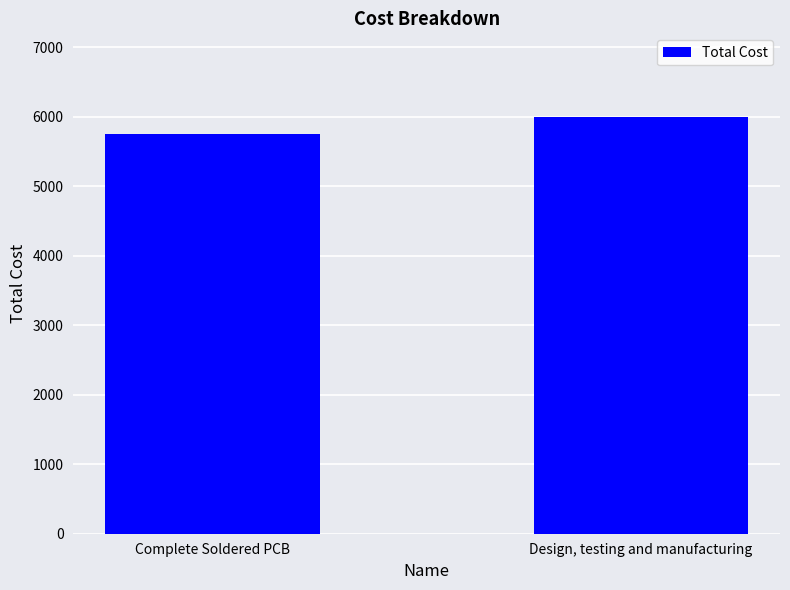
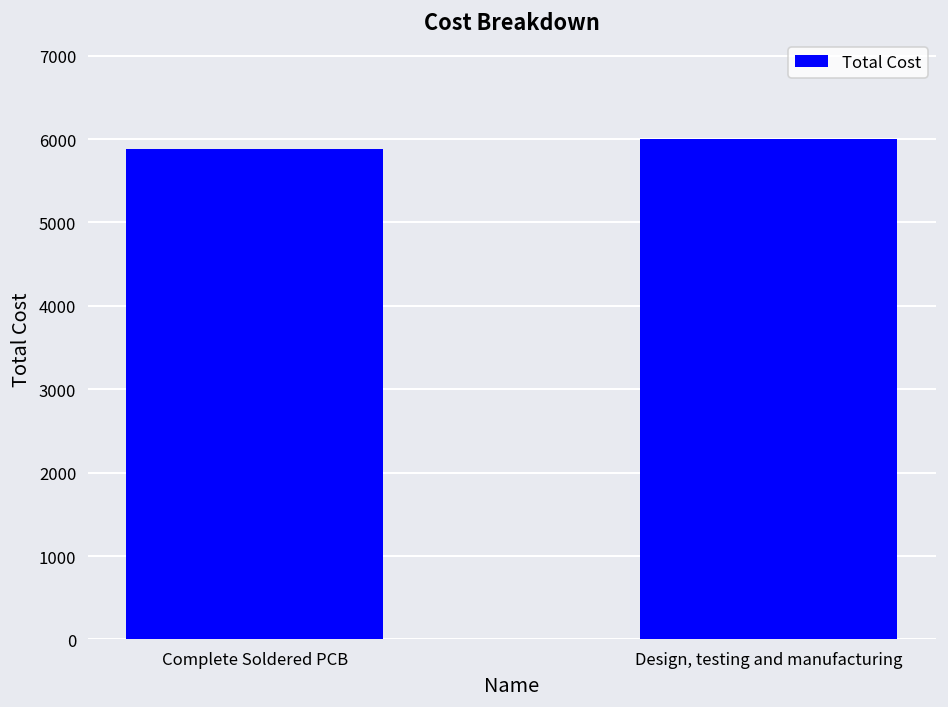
Complete Soldered PCB: 5800 -> 5900
